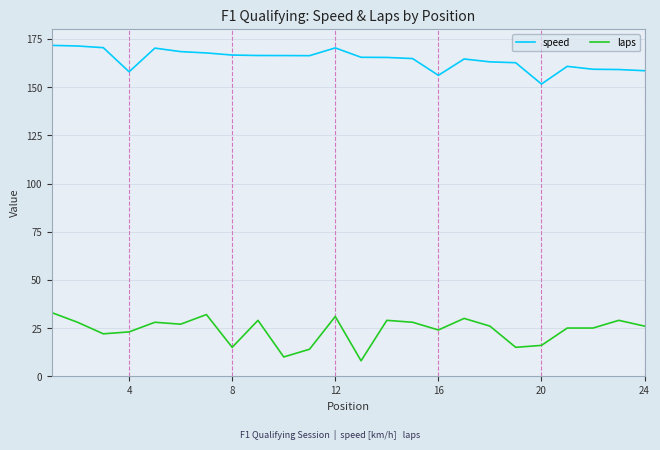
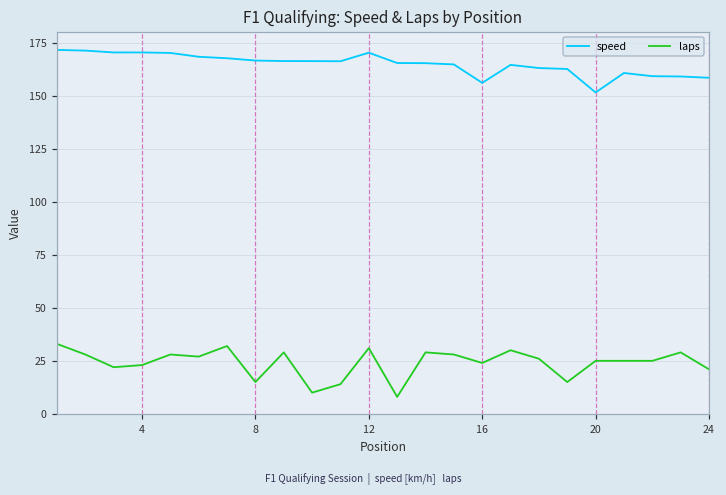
speed, 4: 158 -> 170
laps, 20: 16 -> 25
laps, 24: 26 -> 21
